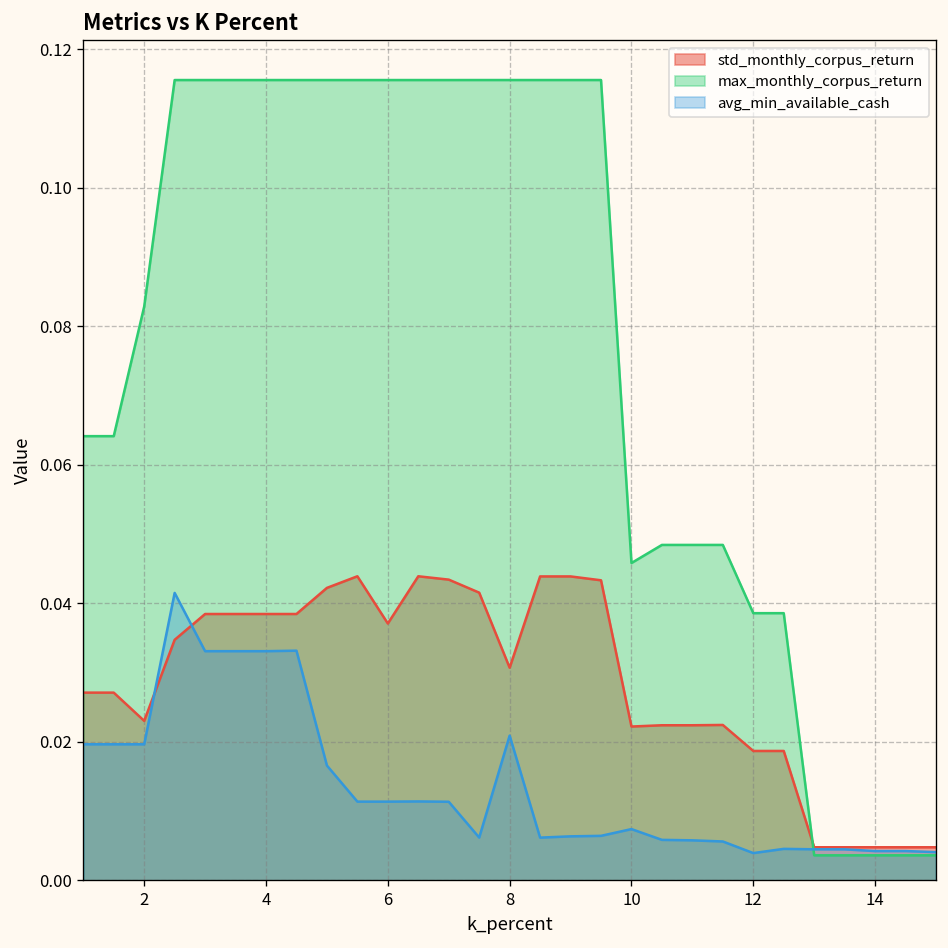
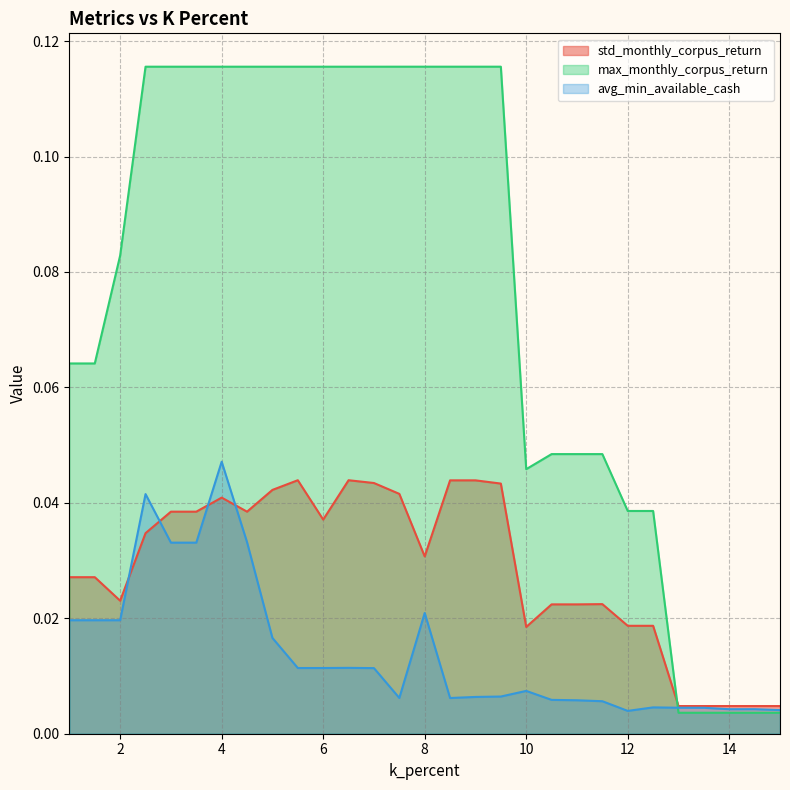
std_monthly_corpus_return, 4: 0.038 -> 0.041
avg_min_available_cash, 4: 0.033 -> 0.047
std_monthly_corpus_return, 10: 0.022 -> 0.018
